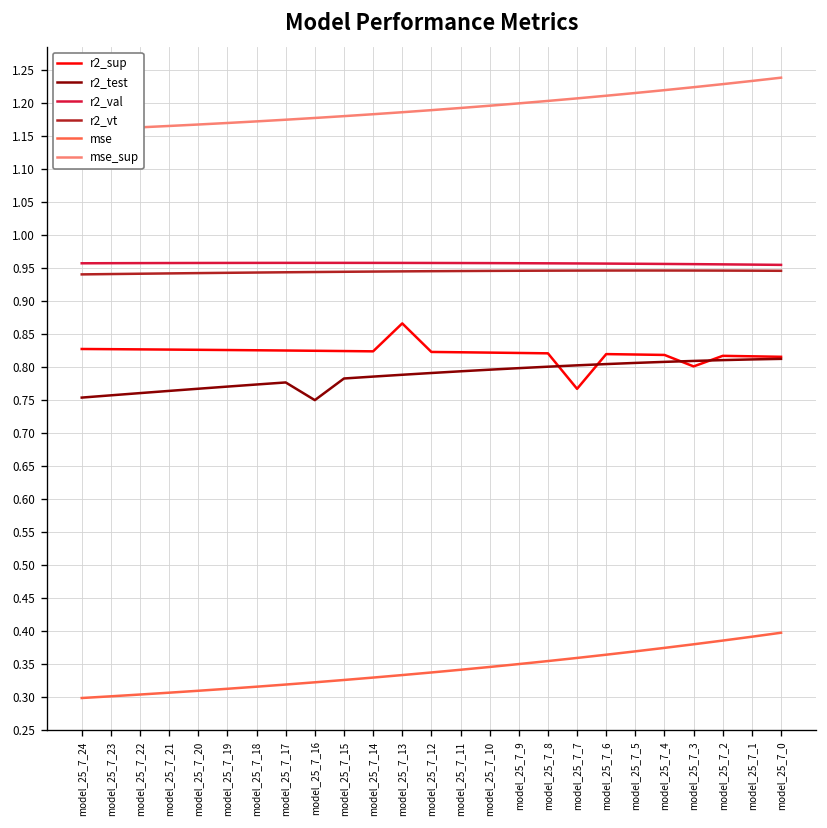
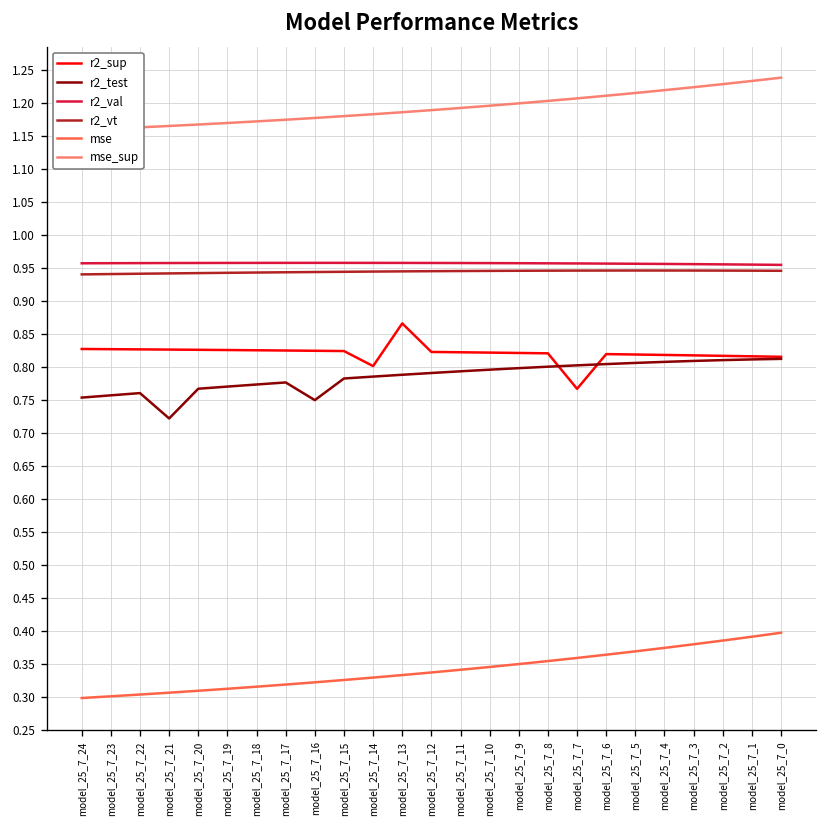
r2_test, model_25_7_21: 0.76 -> 0.72
r2_sup, model_25_7_14: 0.82 -> 0.80
r2_sup, model_25_7_3: 0.80 -> 0.82
